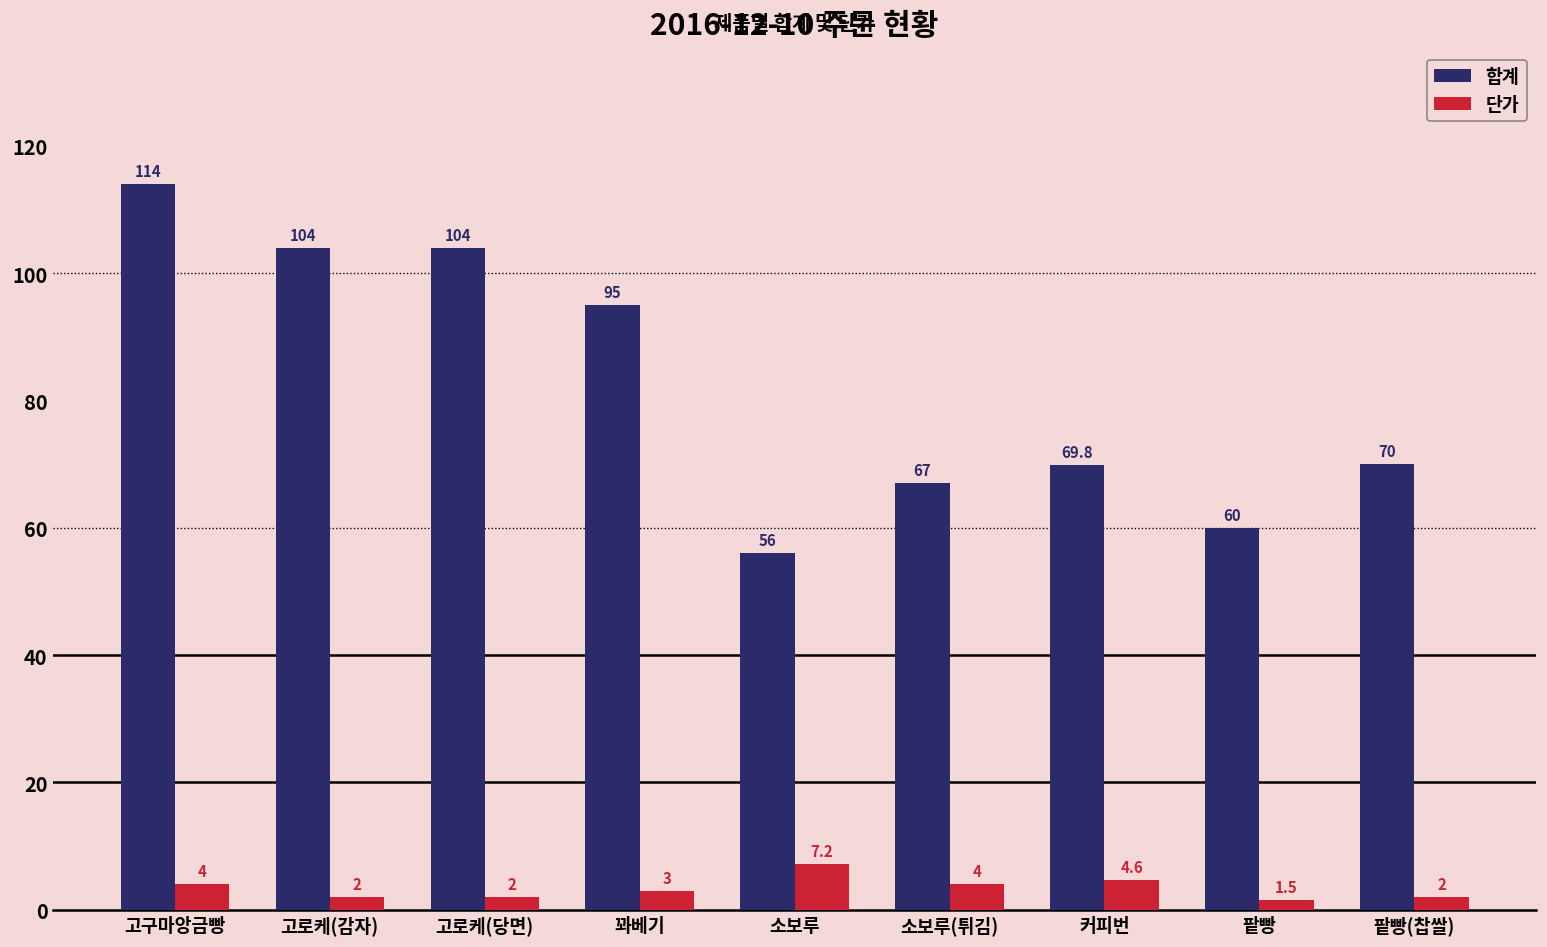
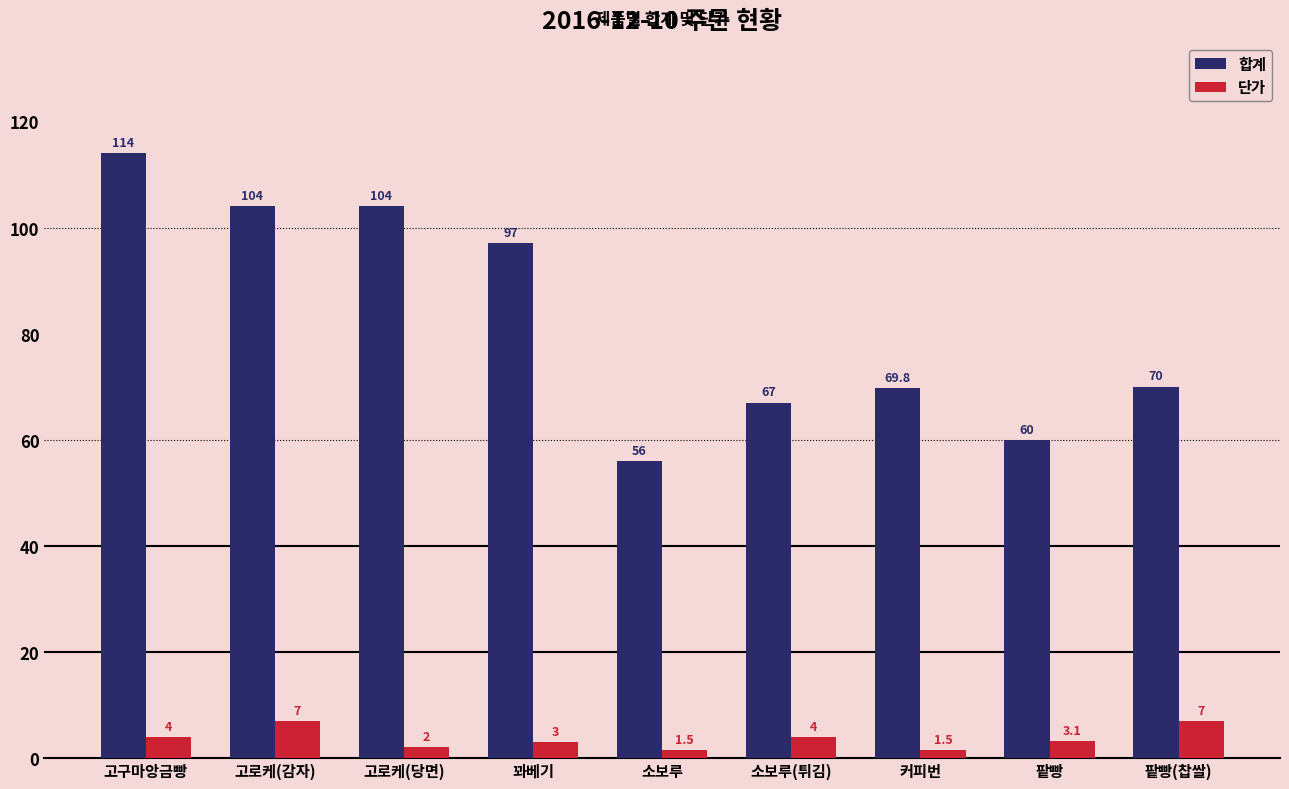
단가, 고로케(감자): 2 -> 7
합계, 꽈베기: 95 -> 97
단가, 소보루: 7.2 -> 1.5
단가, 커피번: 4.6 -> 1.5
단가, 팥빵: 1.5 -> 3.1
단가, 팥빵(찹쌀): 2 -> 7
